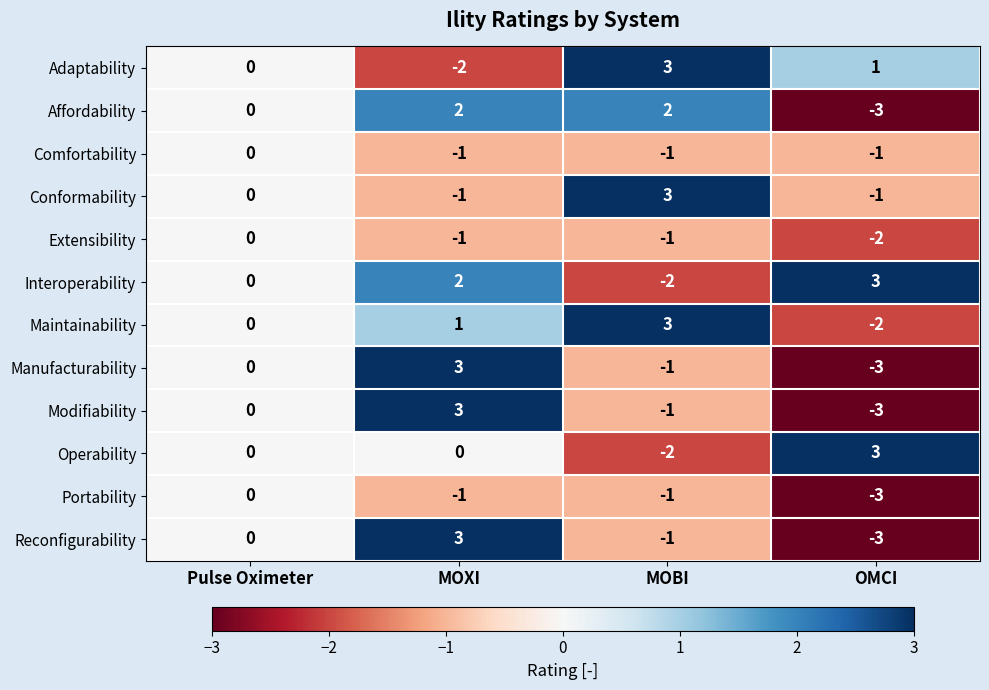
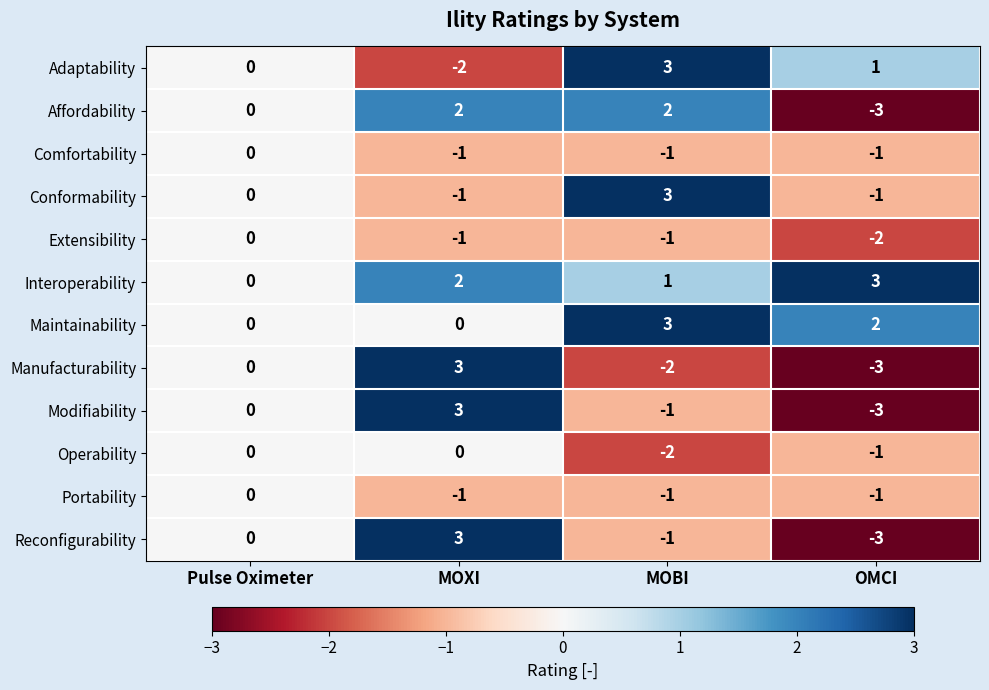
Interoperability, MOBI: -2 -> 1
Maintainability, MOXI: 1 -> 0
Maintainability, OMCI: -2 -> 2
Manufacturability, MOBI: -1 -> -2
Operability, OMCI: 3 -> -1
Portability, OMCI: -3 -> -1
